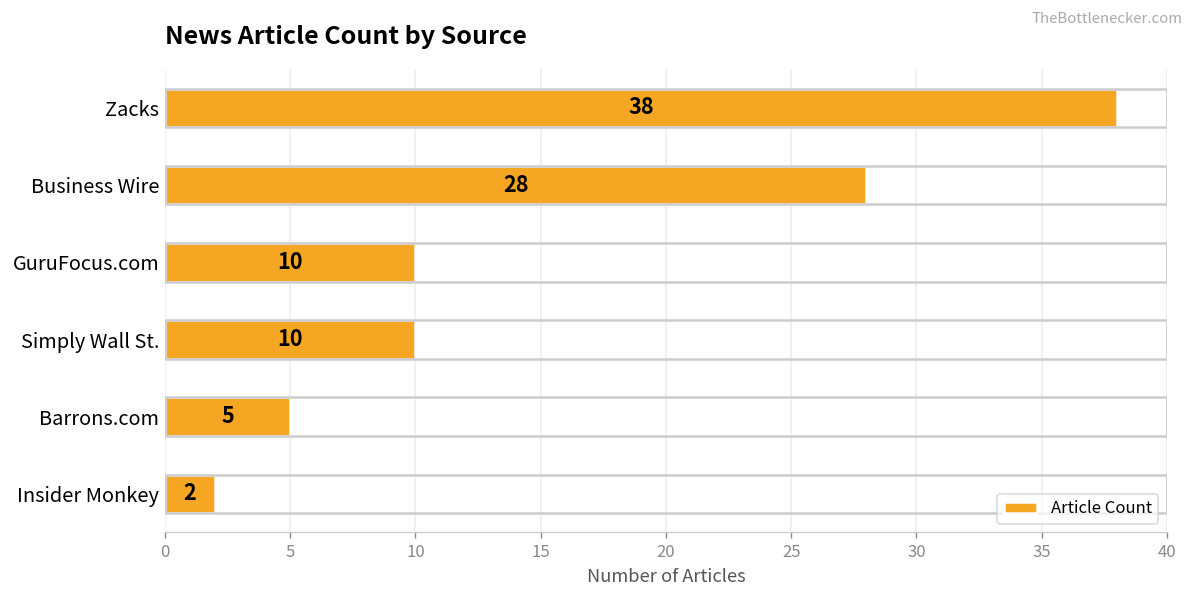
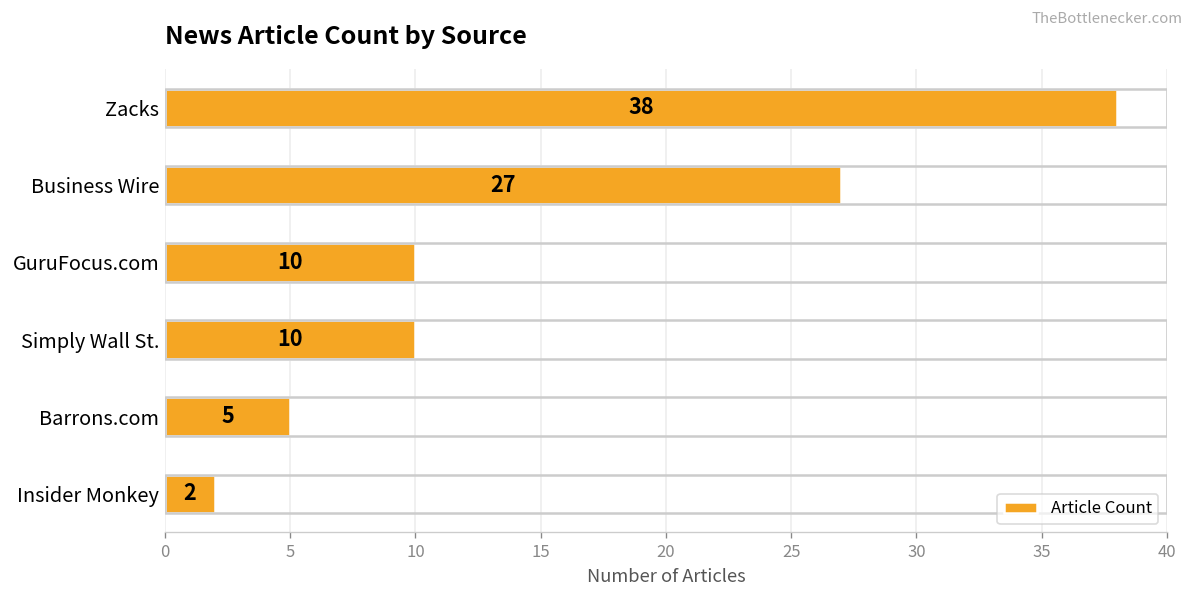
Business Wire: 28 -> 27
